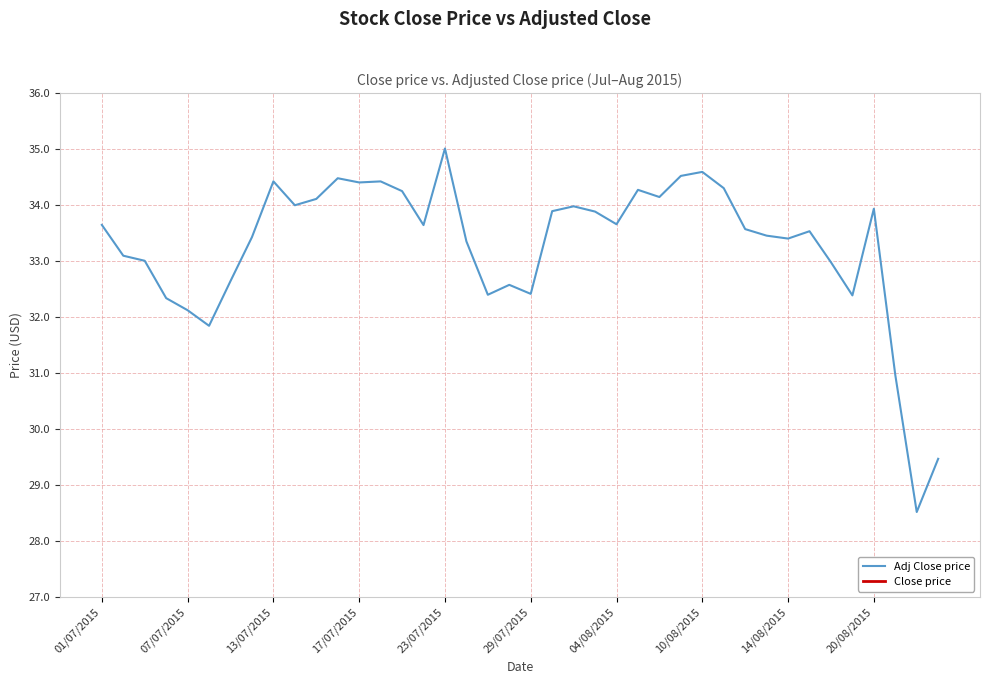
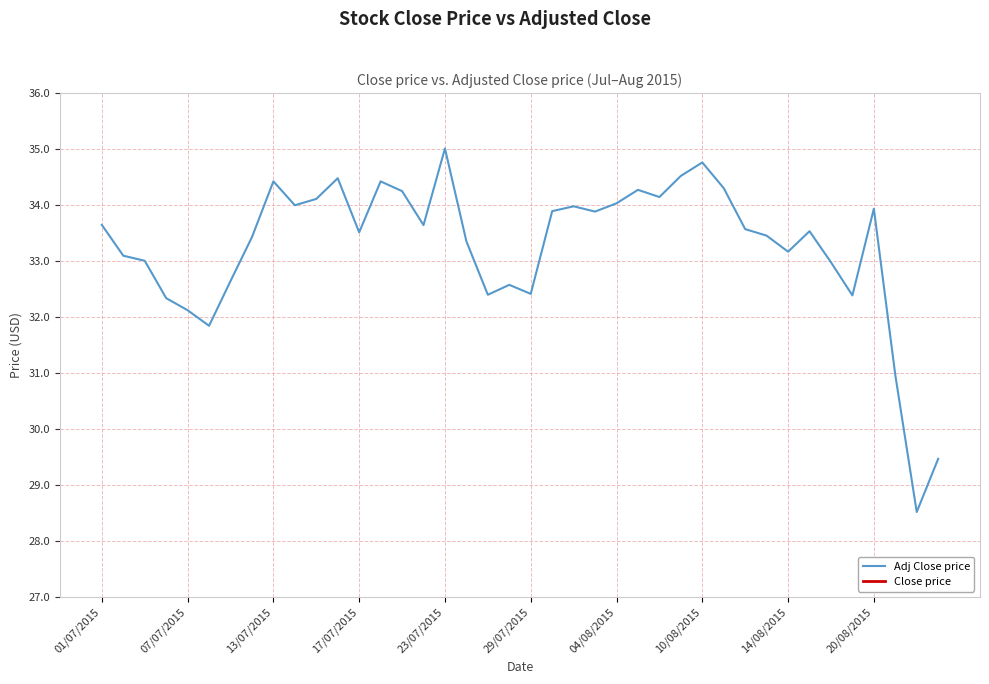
Adj Close price, 17/07/2015: 34.4 -> 33.5
Adj Close price, 04/08/2015: 33.7 -> 34.0
Adj Close price, 10/08/2015: 34.6 -> 34.8
Adj Close price, 14/08/2015: 33.4 -> 33.2
